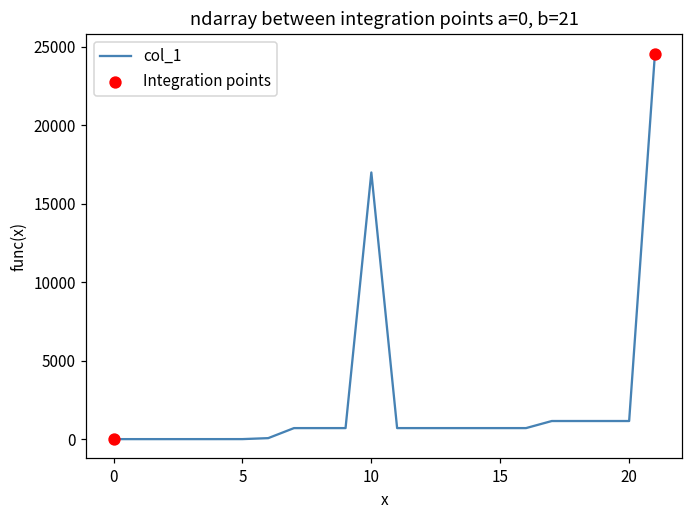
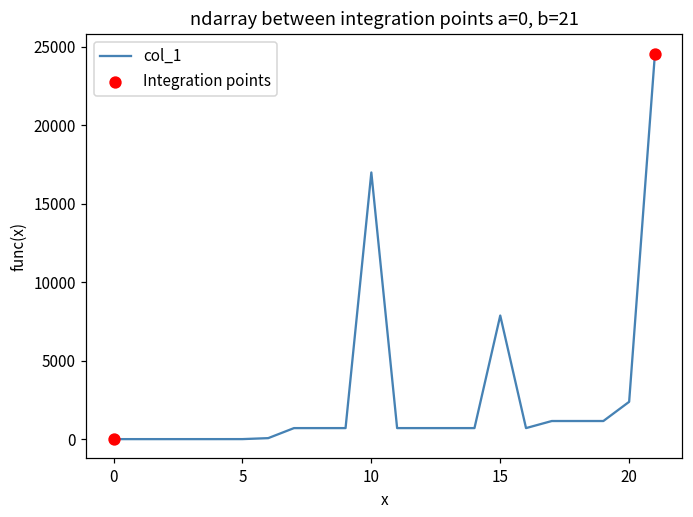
col_1, 15: 700 -> 7900
col_1, 20: 1200 -> 2400
